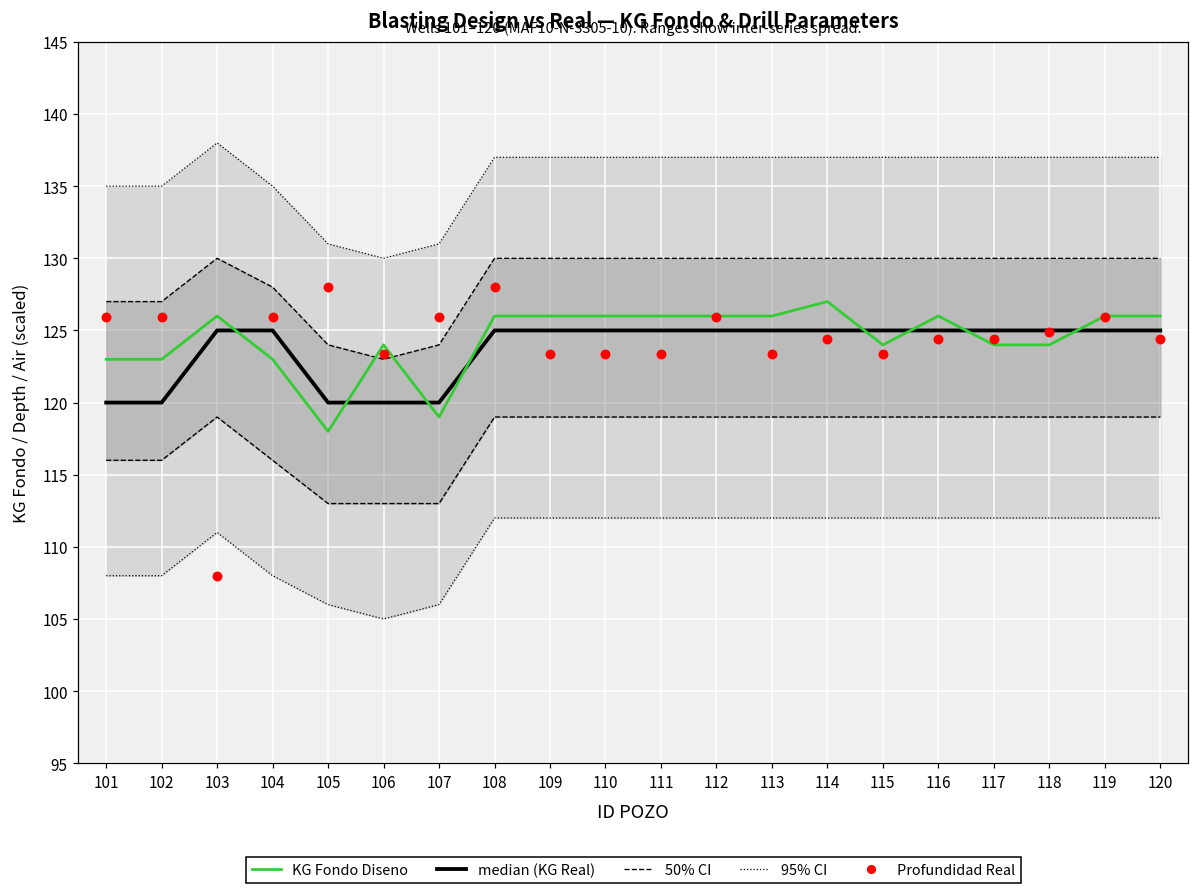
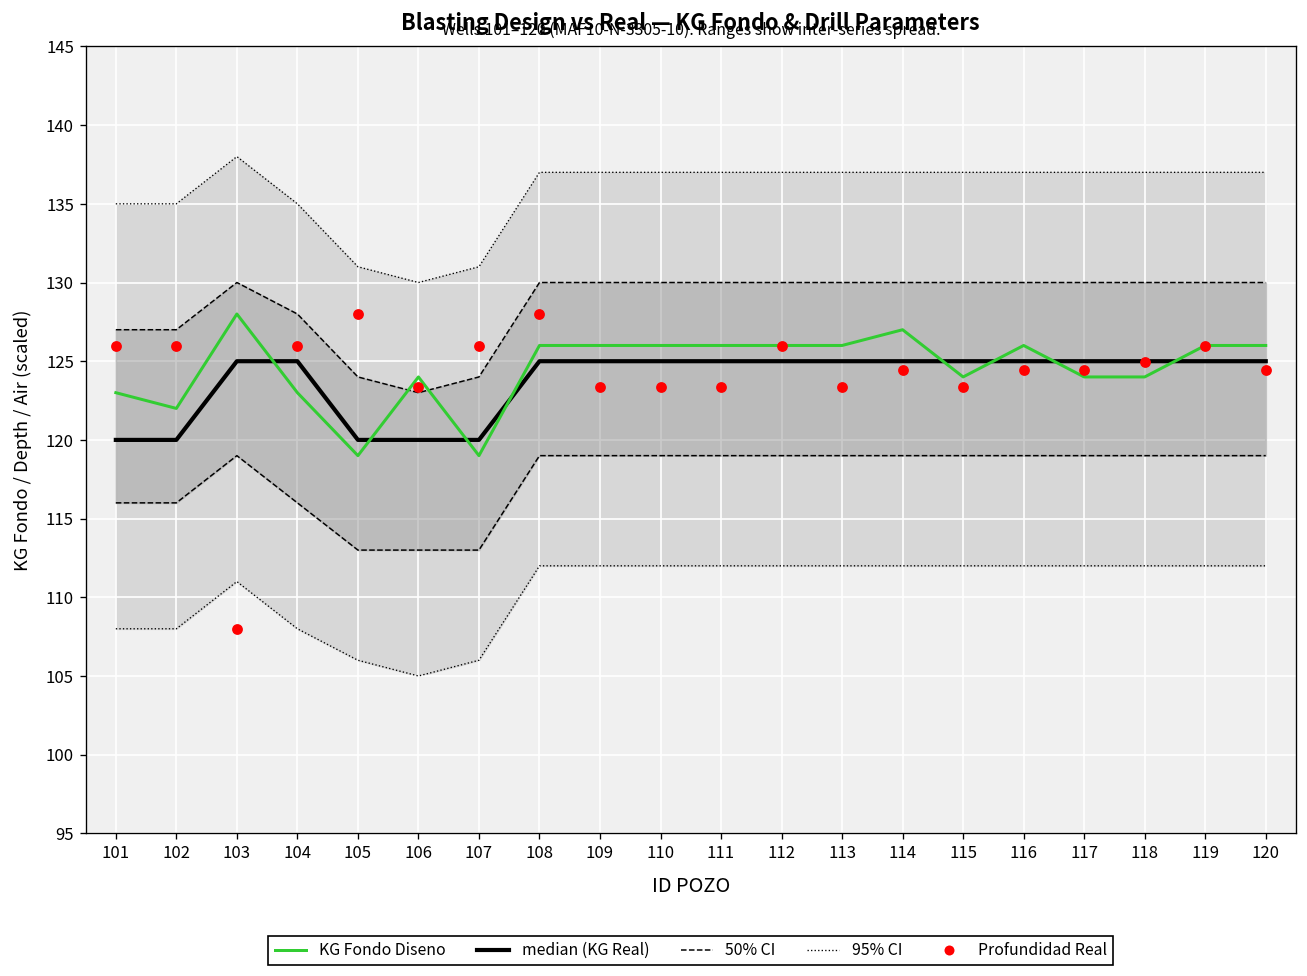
KG Fondo Diseno, 102: 123 -> 122
KG Fondo Diseno, 103: 126 -> 128
KG Fondo Diseno, 105: 118 -> 119
